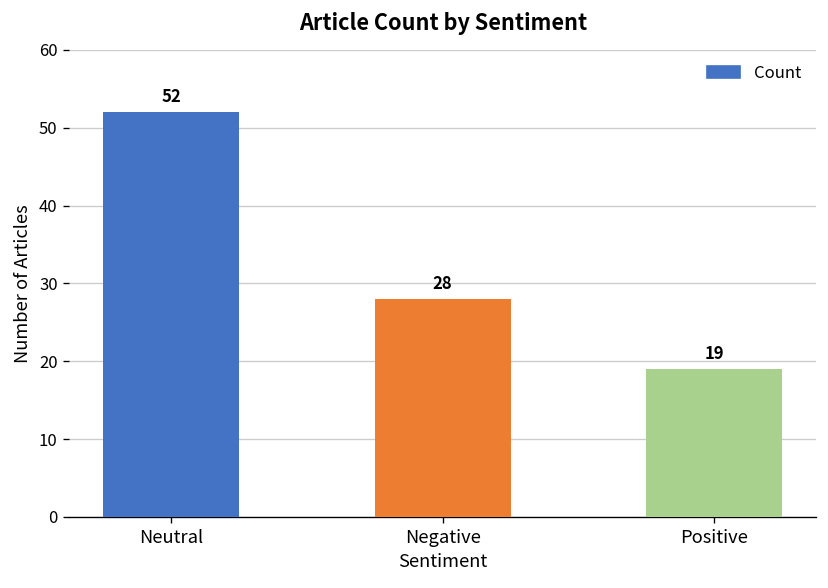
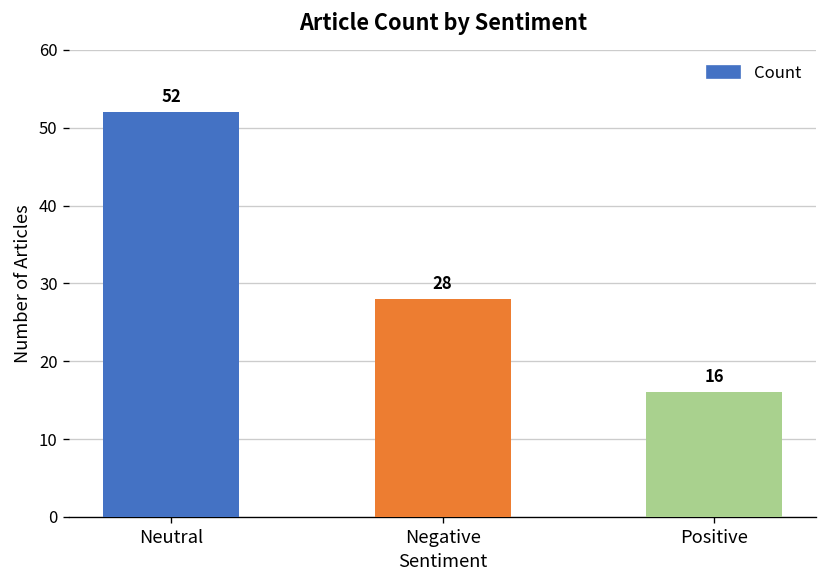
Positive: 19 -> 16
